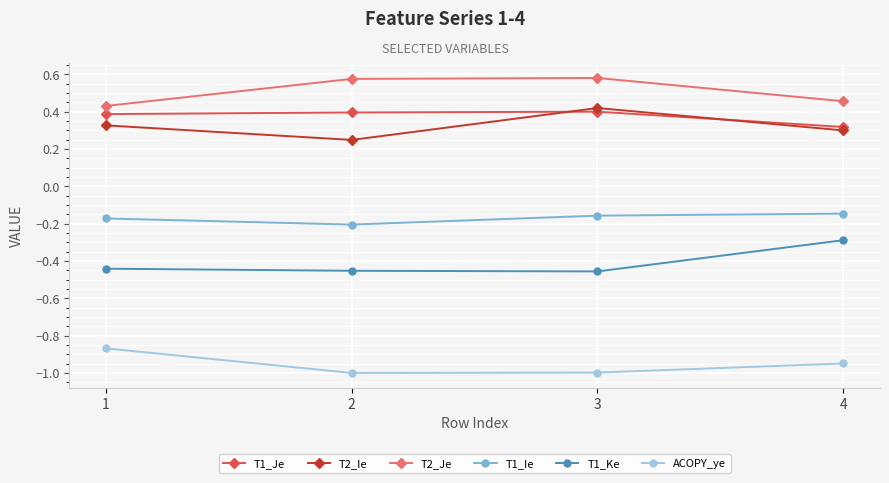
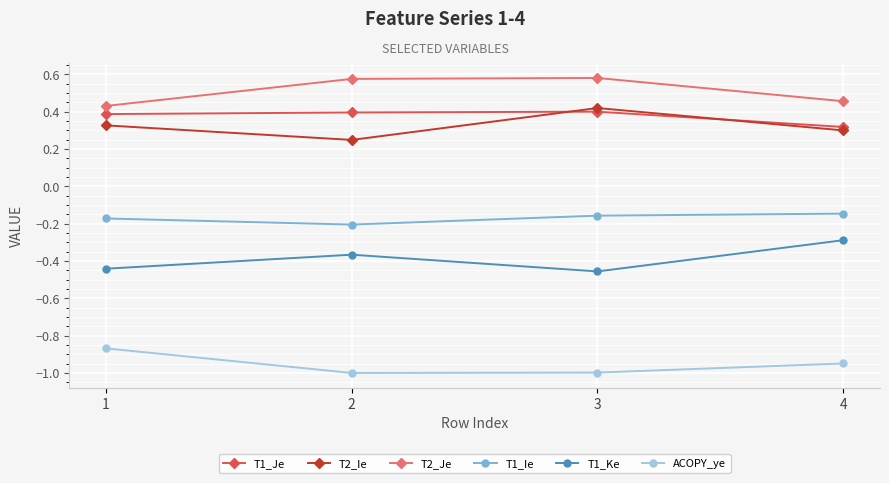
T1_Ke, 2: -0.45 -> -0.37
